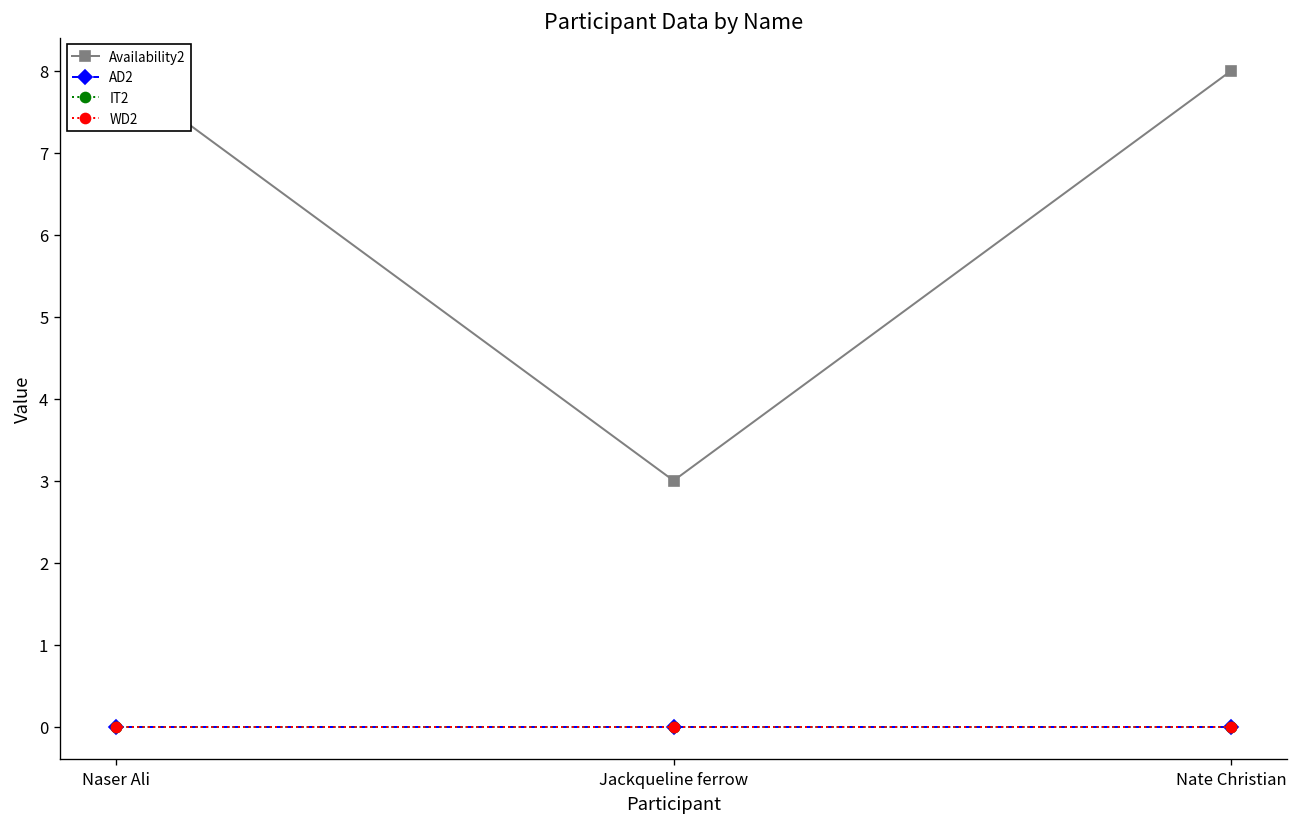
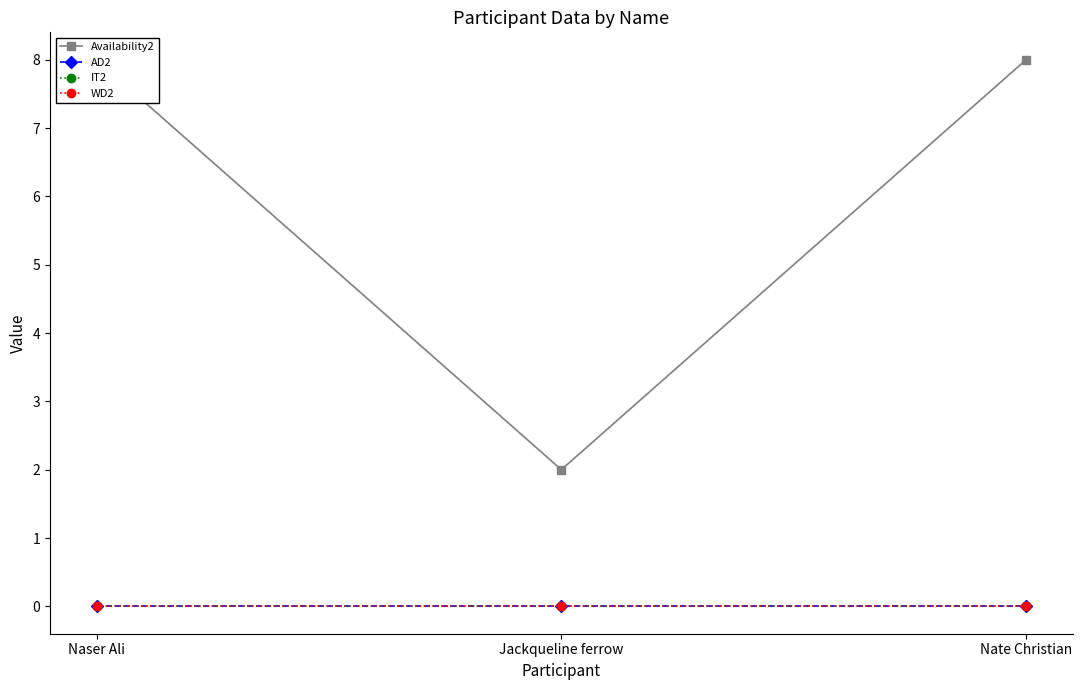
Availability2, Jackqueline ferrow: 3 -> 2
